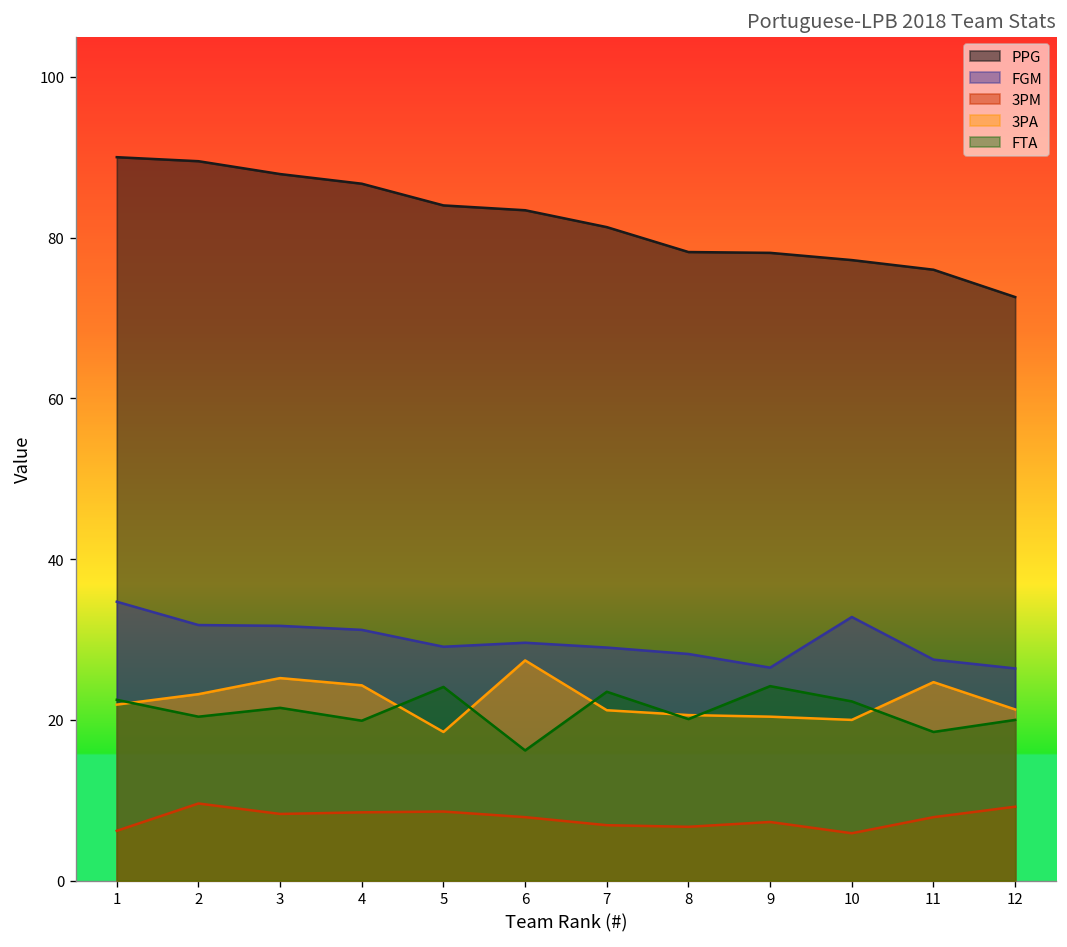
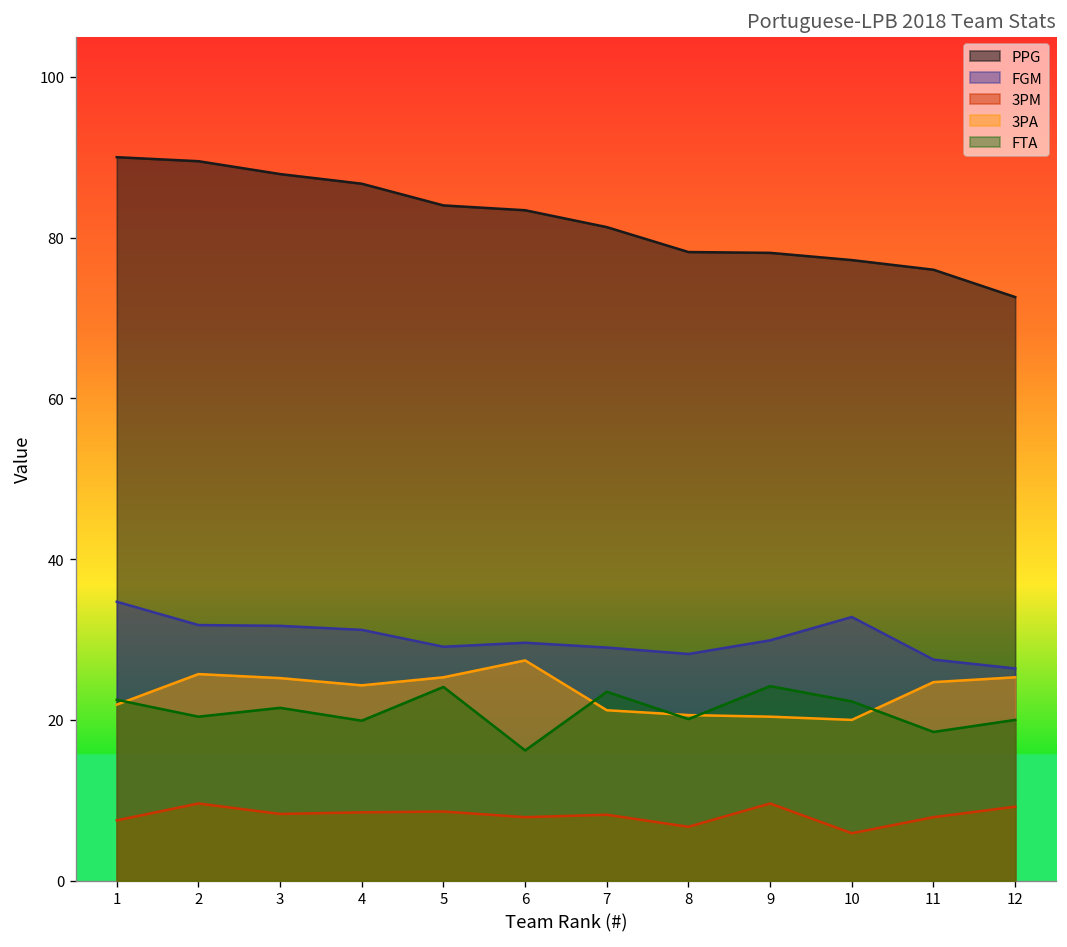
3PM, 1: 6 -> 8
3PA, 2: 23 -> 26
3PA, 5: 19 -> 25
3PM, 7: 7 -> 8
FGM, 9: 27 -> 30
3PM, 9: 7 -> 10
3PA, 12: 21 -> 25
